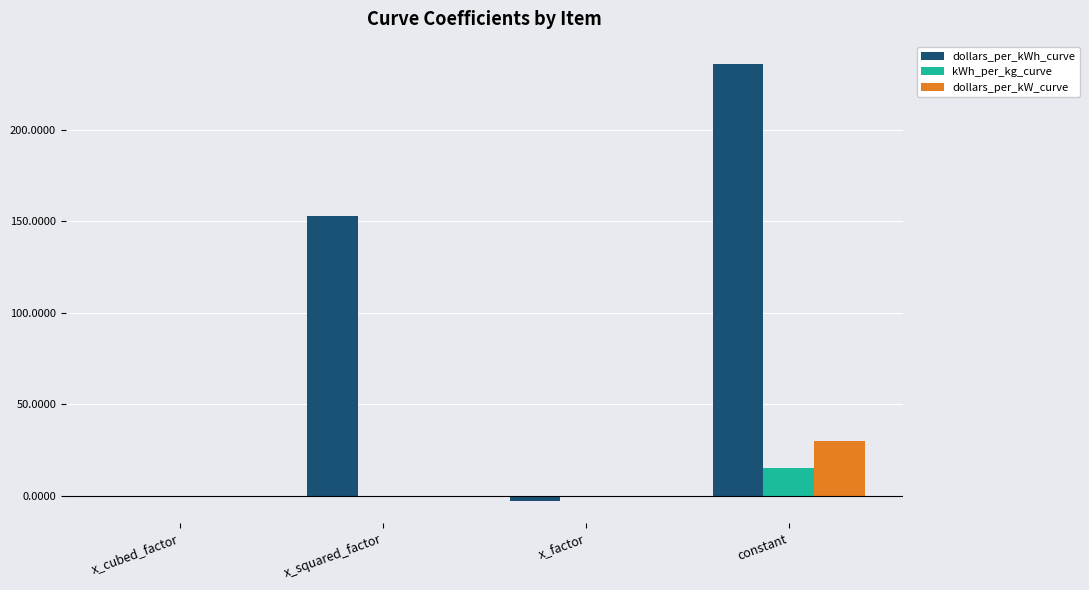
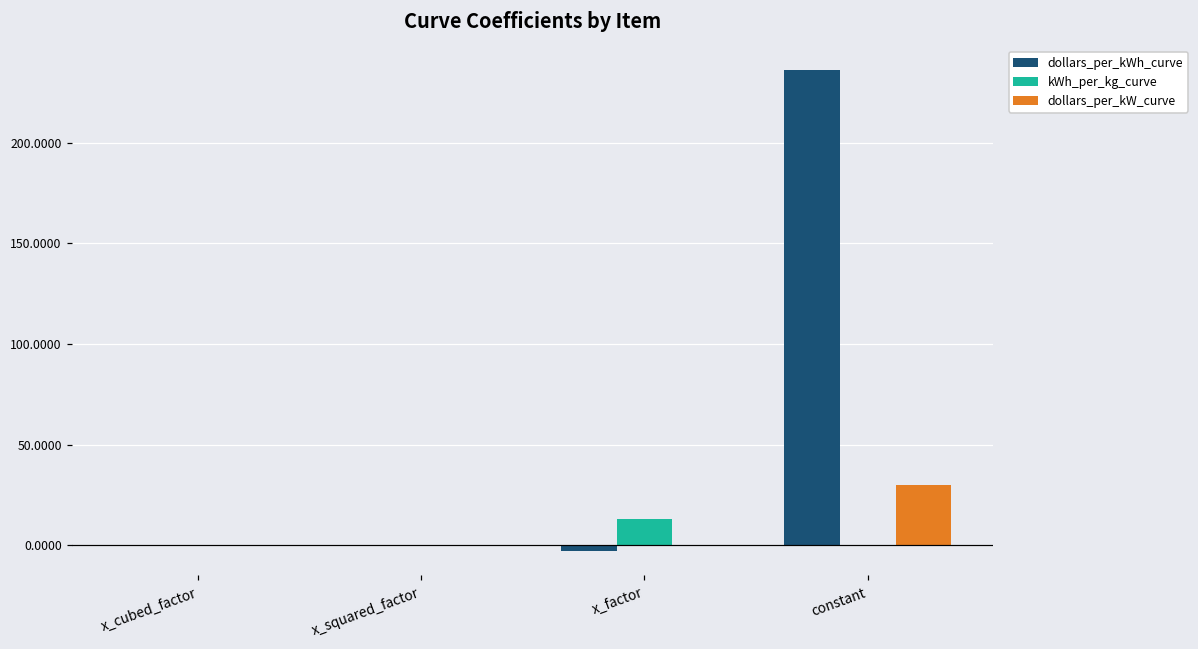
dollars_per_kWh_curve, x_squared_factor: 153 -> 0
kWh_per_kg_curve, x_factor: 0 -> 13
kWh_per_kg_curve, constant: 15 -> 0
